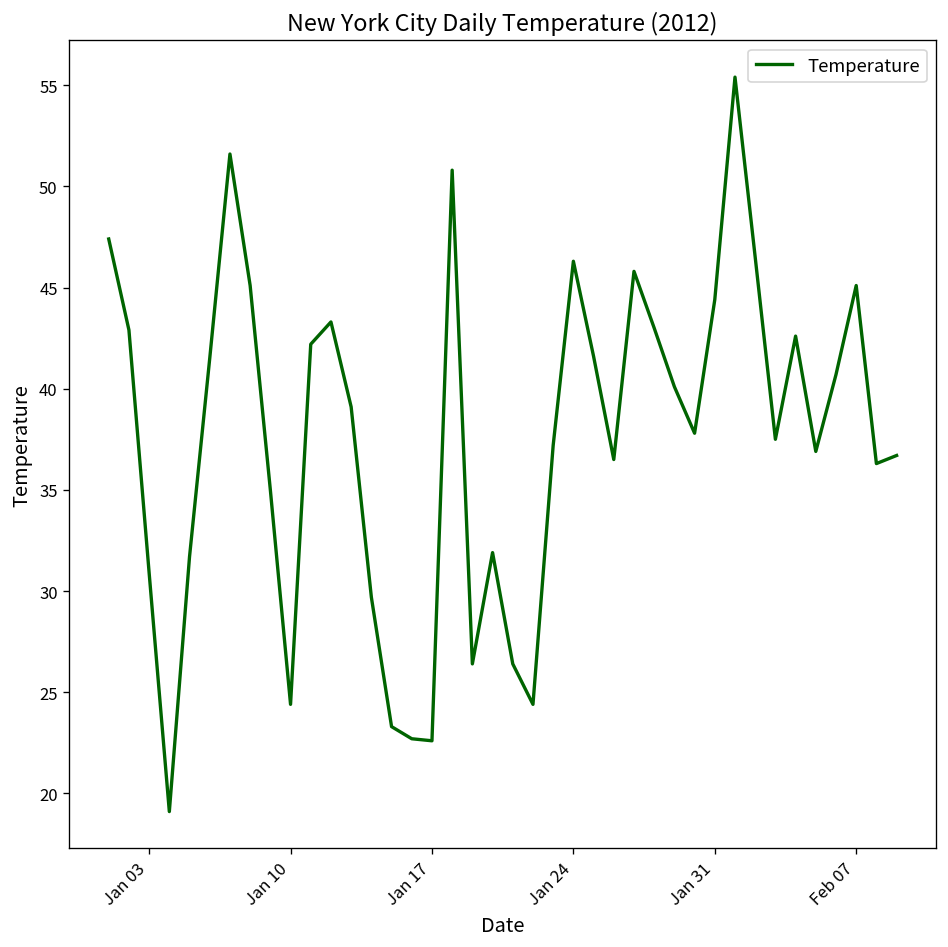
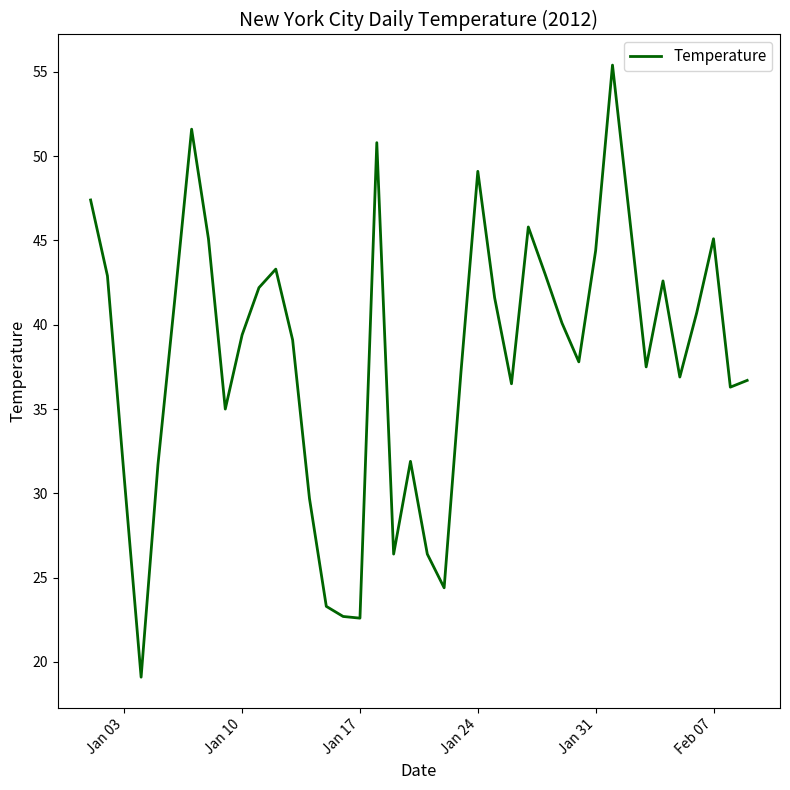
Jan 10: 24.4 -> 39.4
Jan 24: 46.3 -> 49.1
